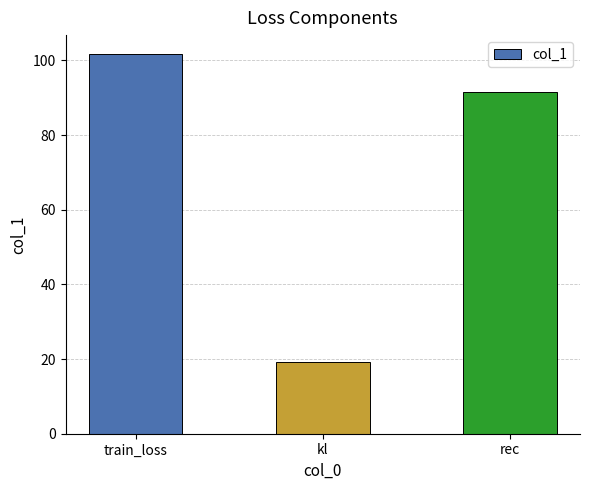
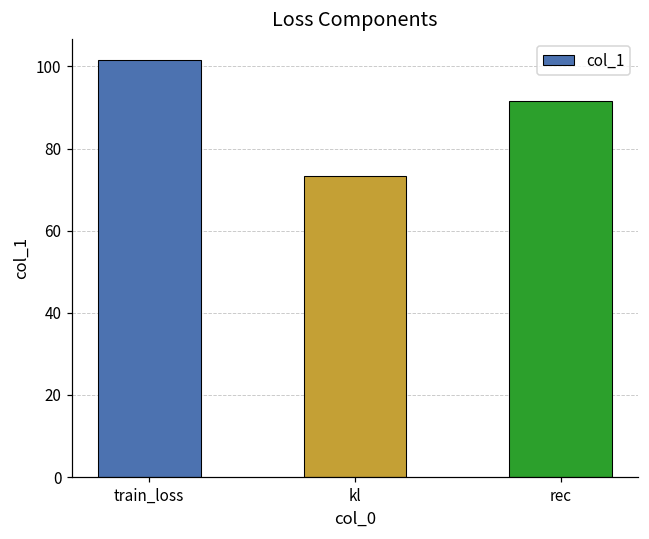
kl: 19 -> 73
